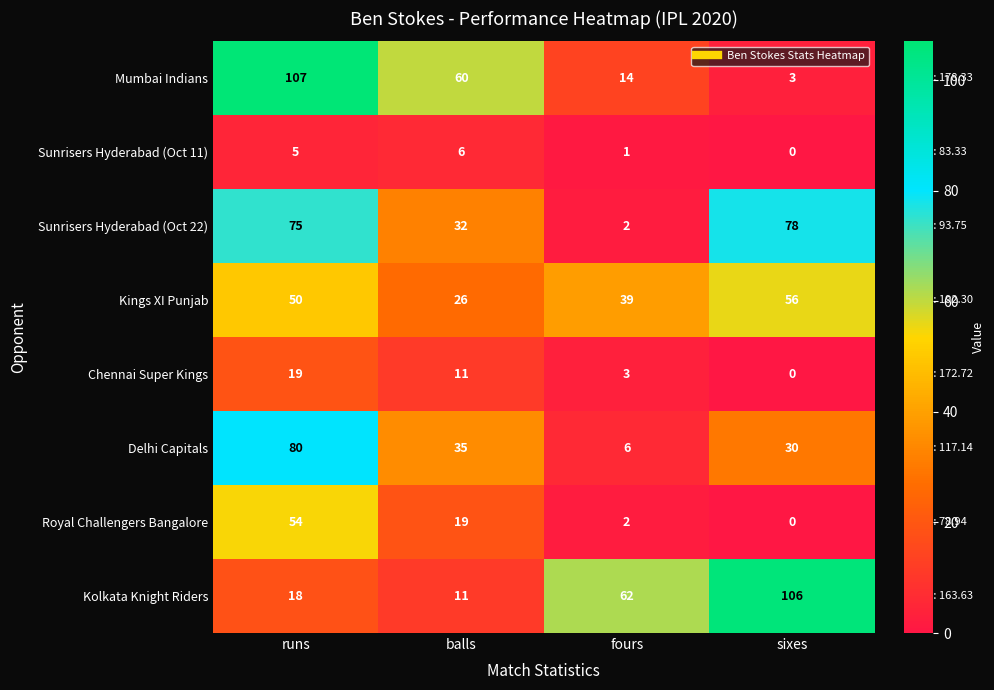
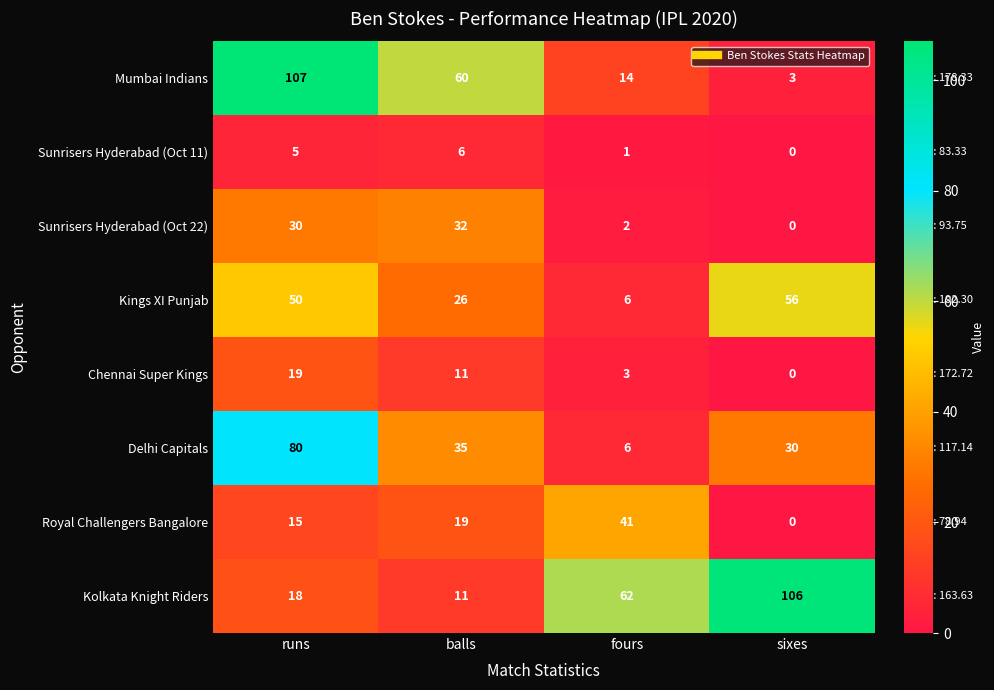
Sunrisers Hyderabad (Oct 22), runs: 75 -> 30
Sunrisers Hyderabad (Oct 22), sixes: 78 -> 0
Kings XI Punjab, fours: 39 -> 6
Royal Challengers Bangalore, runs: 54 -> 15
Royal Challengers Bangalore, fours: 2 -> 41
